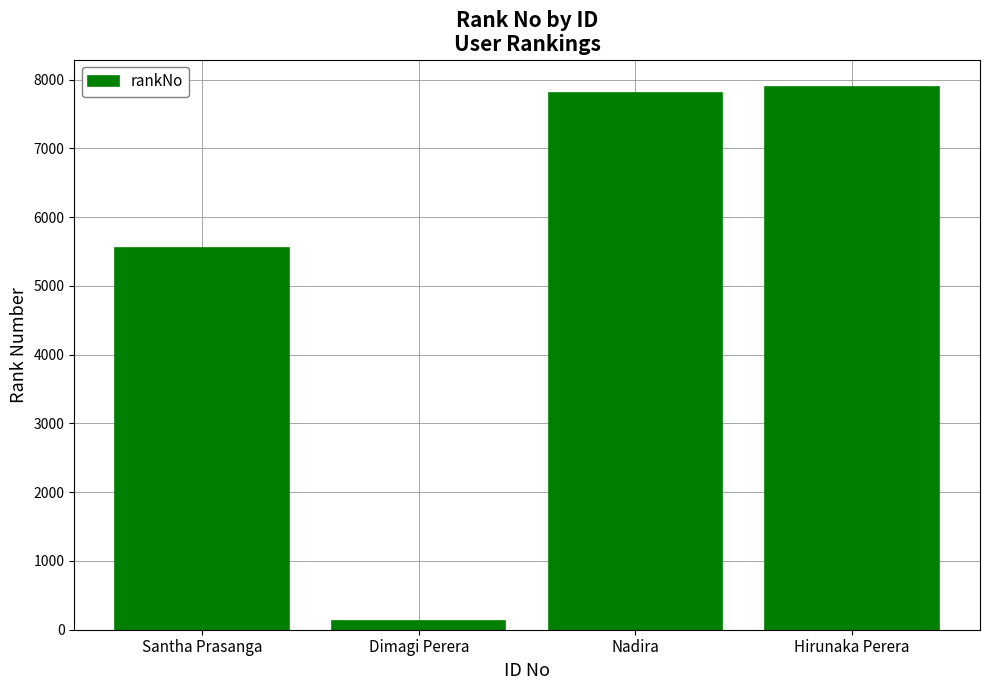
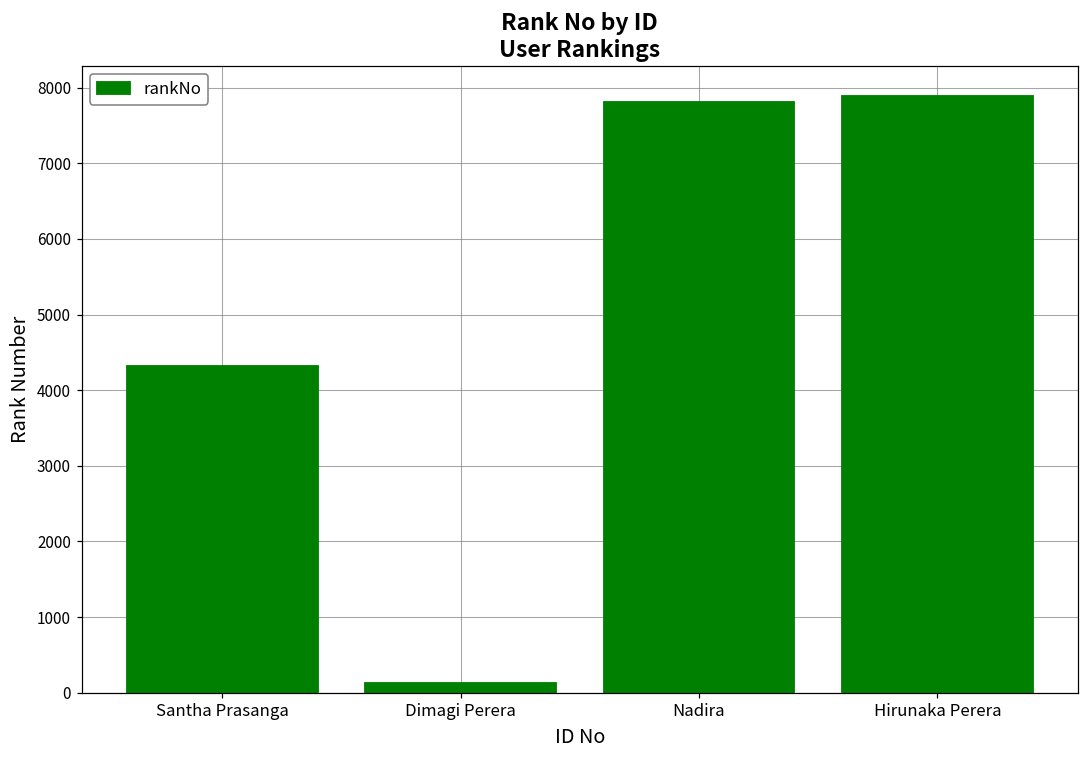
Santha Prasanga: 5600 -> 4300
